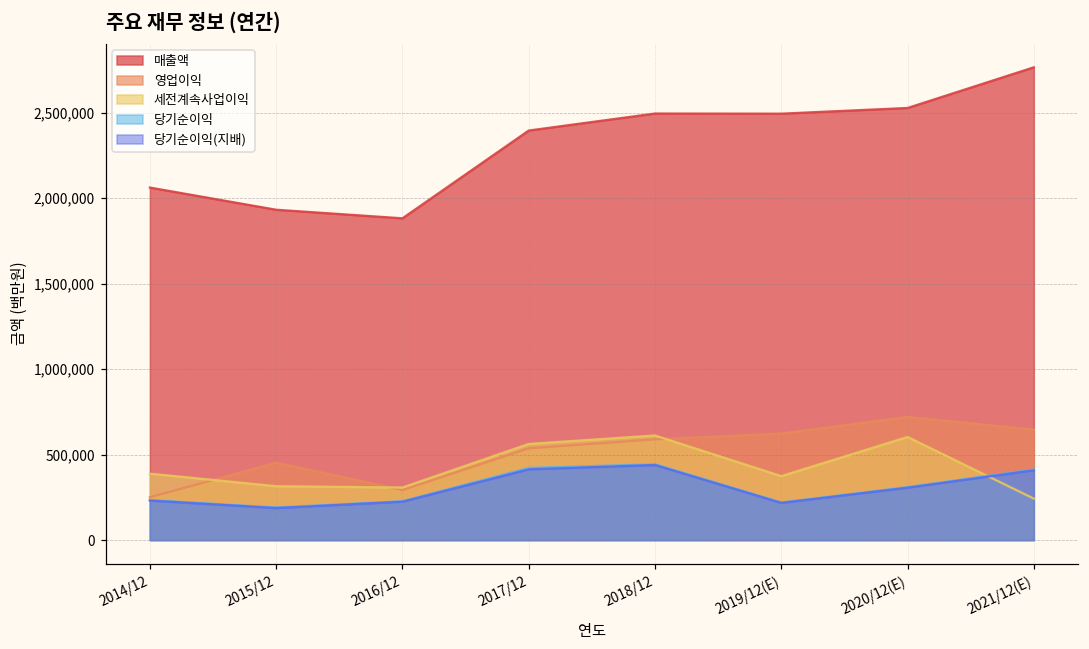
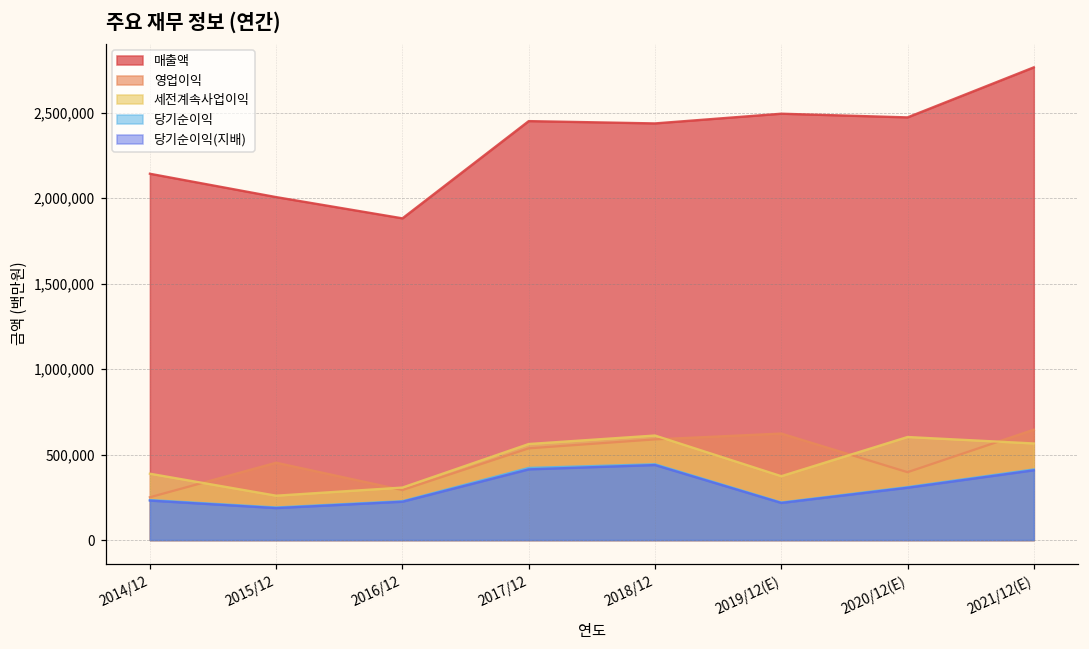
매출액, 2014/12: 2,060,000 -> 2,140,000
매출액, 2015/12: 1,930,000 -> 2,010,000
세전계속사업이익, 2015/12: 310,000 -> 260,000
매출액, 2017/12: 2,400,000 -> 2,450,000
매출액, 2018/12: 2,500,000 -> 2,440,000
매출액, 2020/12(E): 2,530,000 -> 2,470,000
영업이익, 2020/12(E): 720,000 -> 400,000
세전계속사업이익, 2021/12(E): 240,000 -> 570,000
